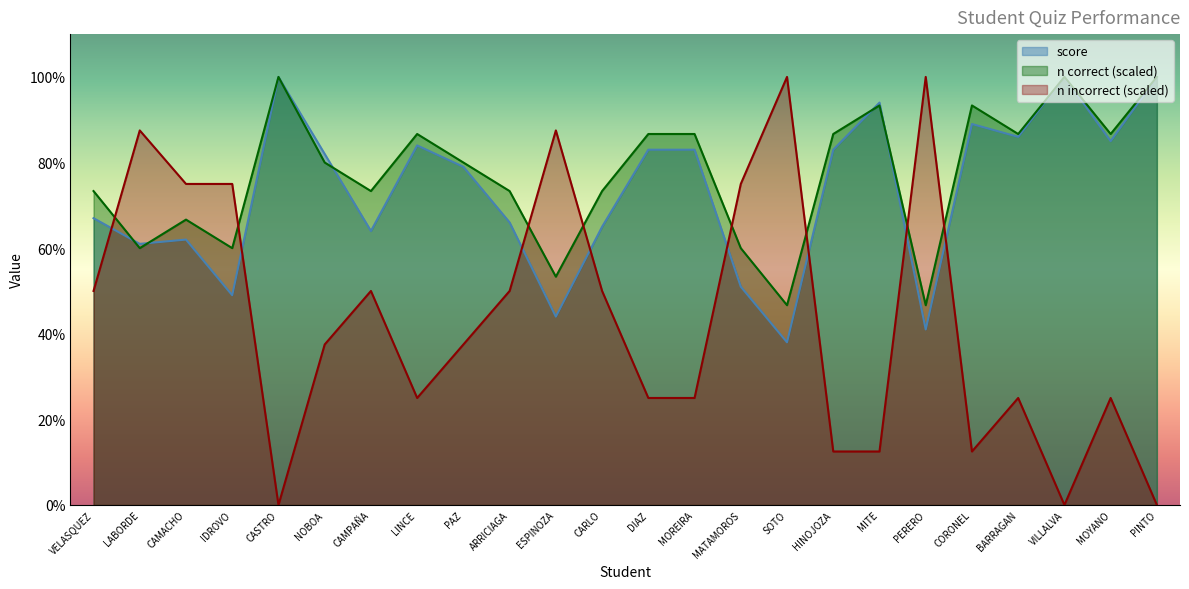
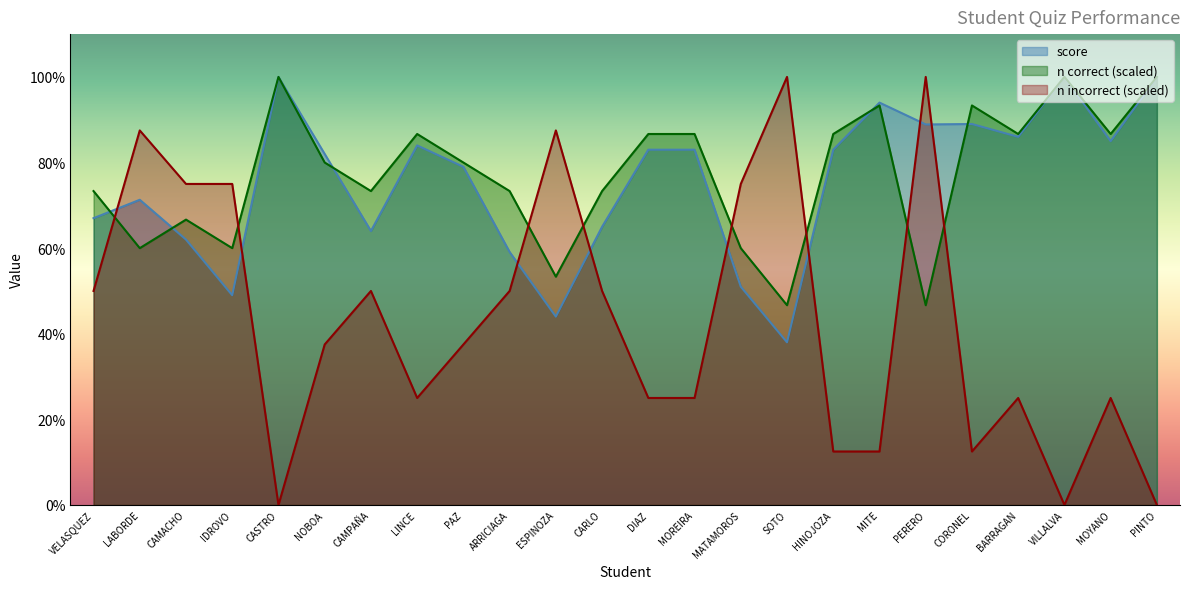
score, LABORDE: 61% -> 71%
score, ARRICIAGA: 66% -> 59%
score, PERERO: 41% -> 89%
